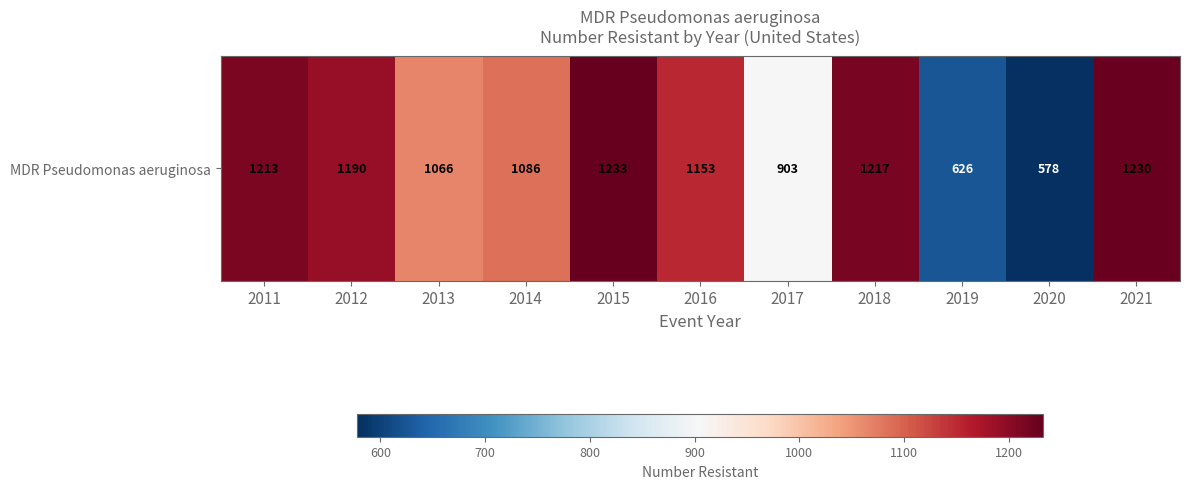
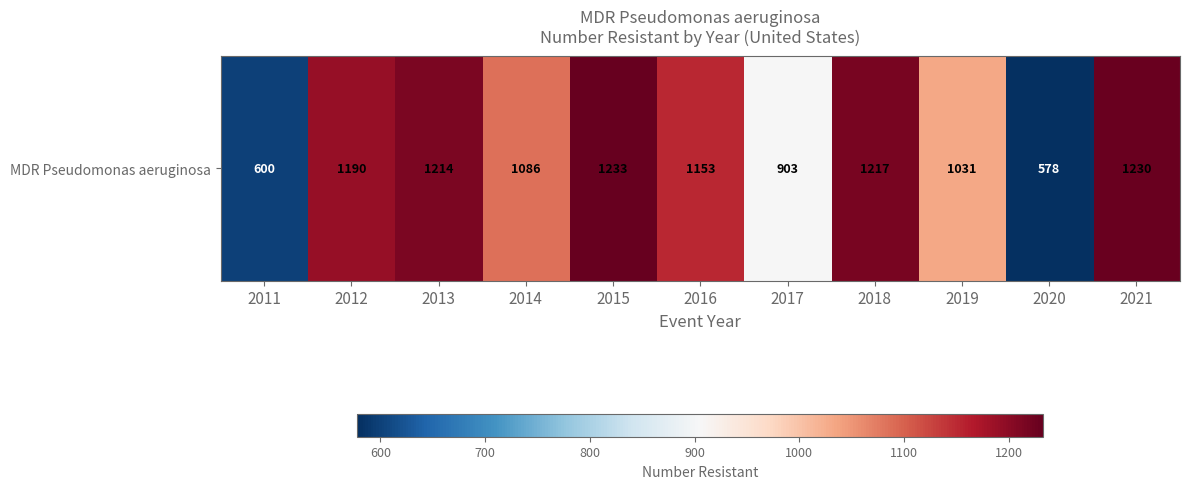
MDR Pseudomonas aeruginosa, 2011: 1213 -> 600
MDR Pseudomonas aeruginosa, 2013: 1066 -> 1214
MDR Pseudomonas aeruginosa, 2019: 626 -> 1031
